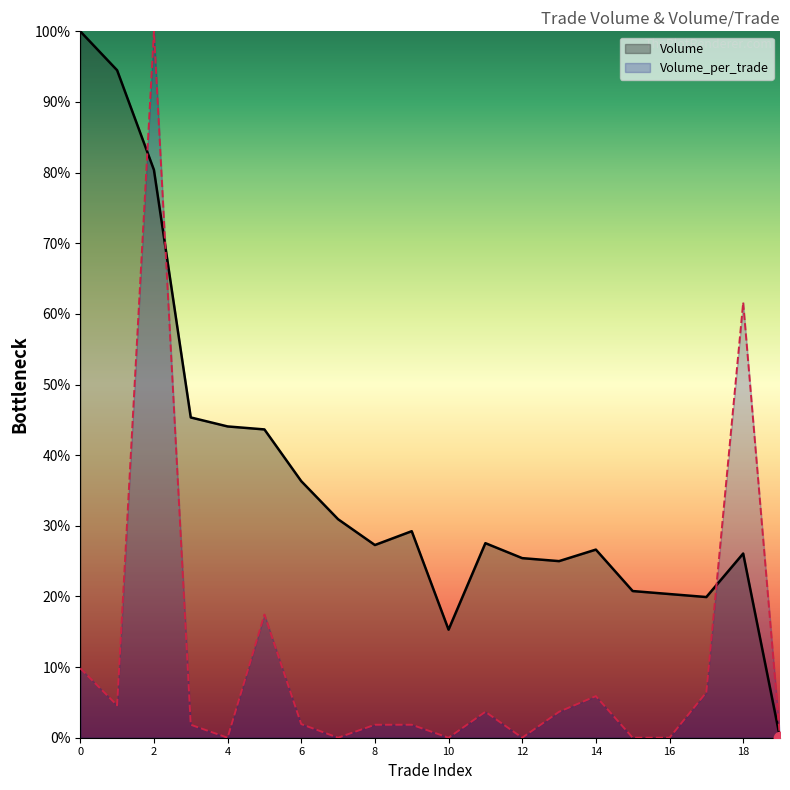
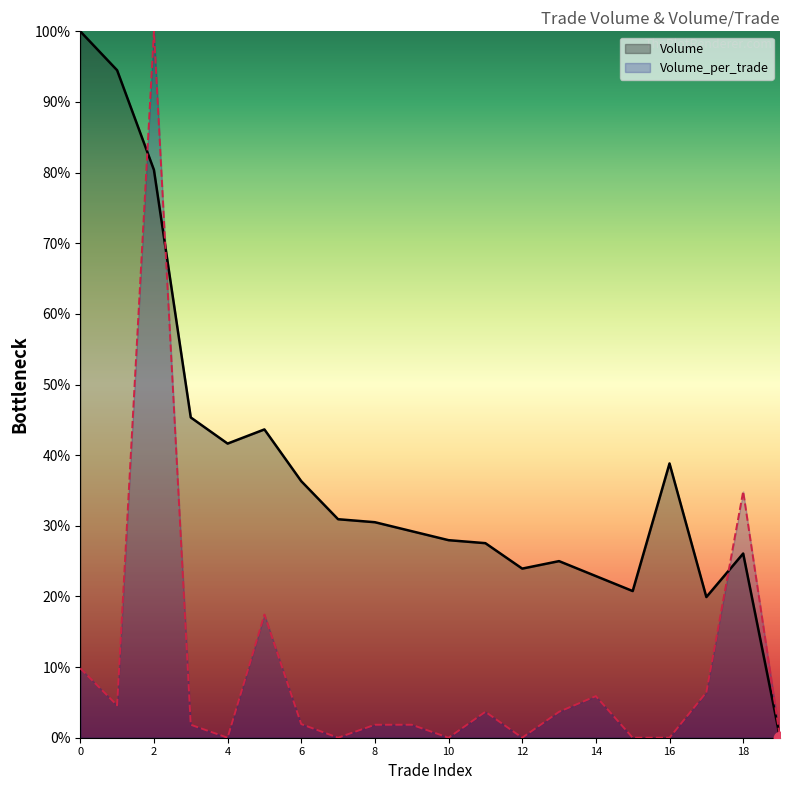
Volume, 4: 44% -> 42%
Volume, 8: 27% -> 31%
Volume, 10: 15% -> 28%
Volume, 12: 25% -> 24%
Volume, 14: 27% -> 23%
Volume, 16: 20% -> 39%
Volume_per_trade, 18: 62% -> 35%
